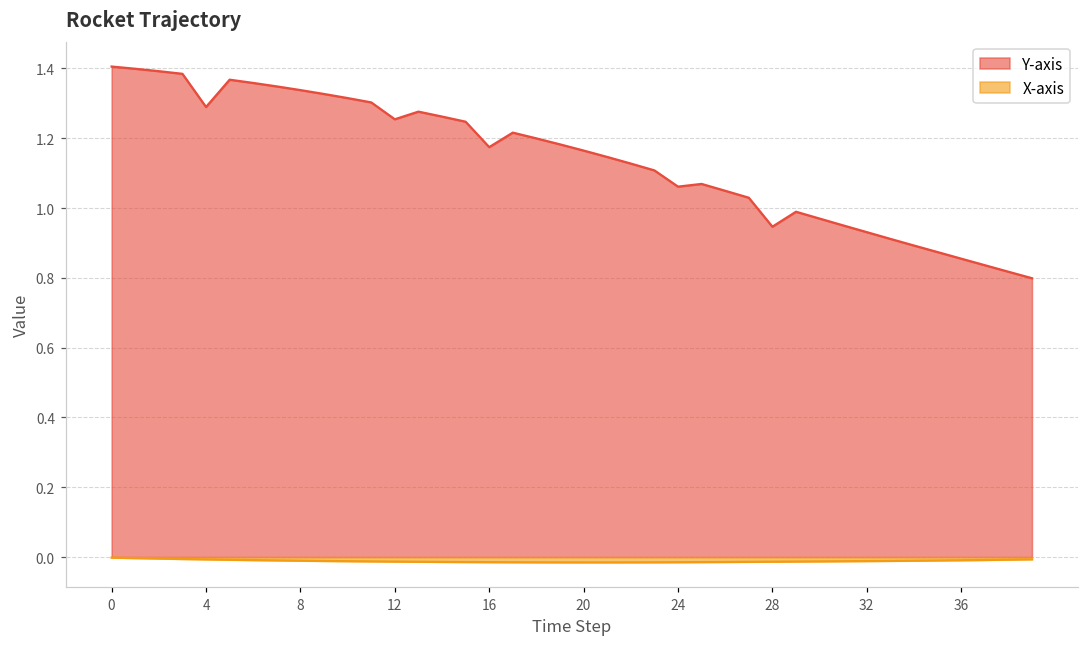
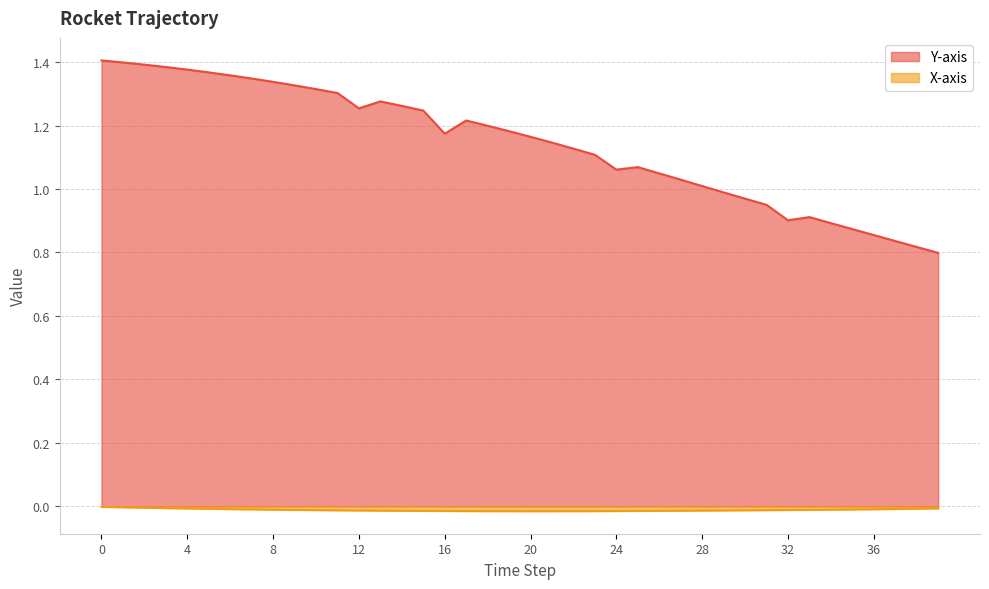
Y-axis, 4: 1.29 -> 1.38
Y-axis, 28: 0.95 -> 1.01
Y-axis, 32: 0.93 -> 0.90
